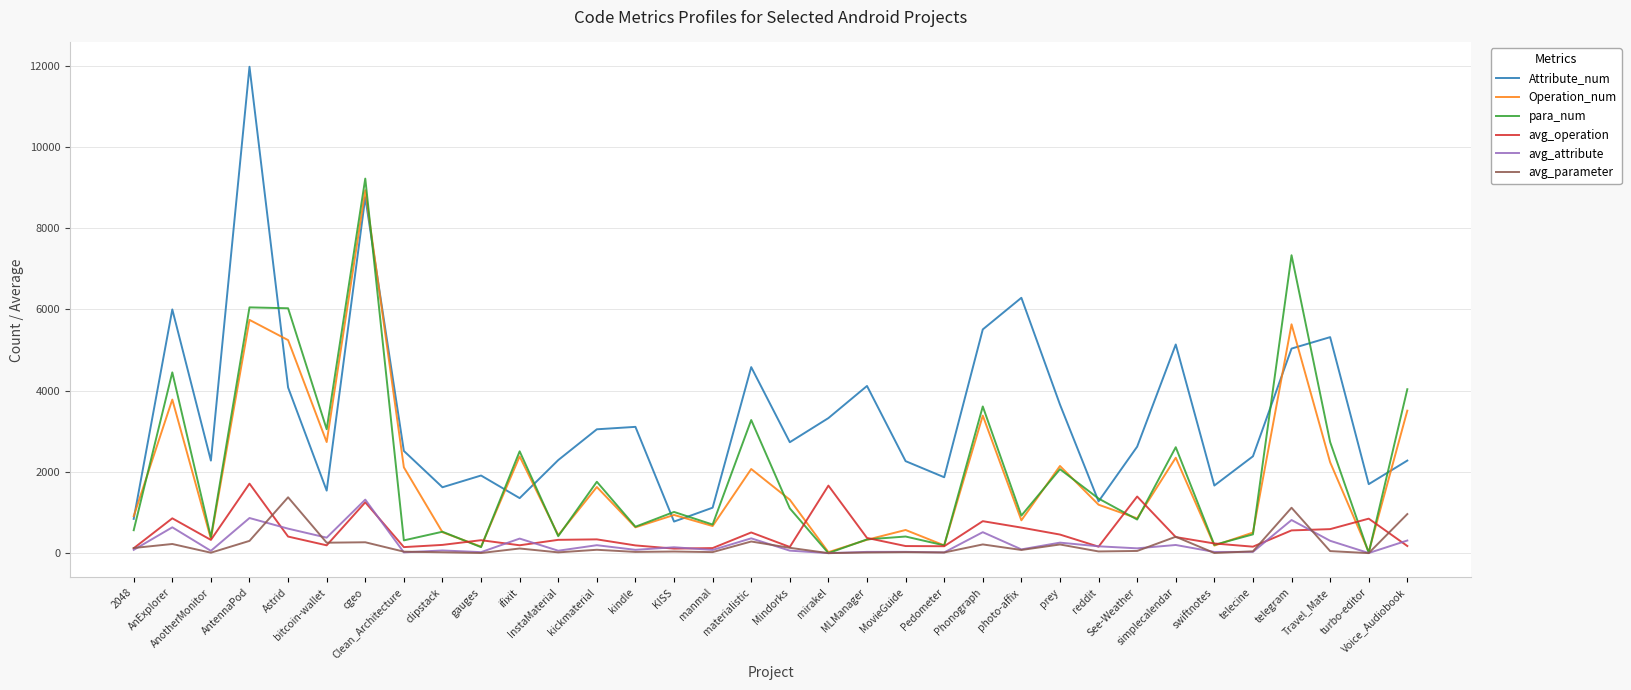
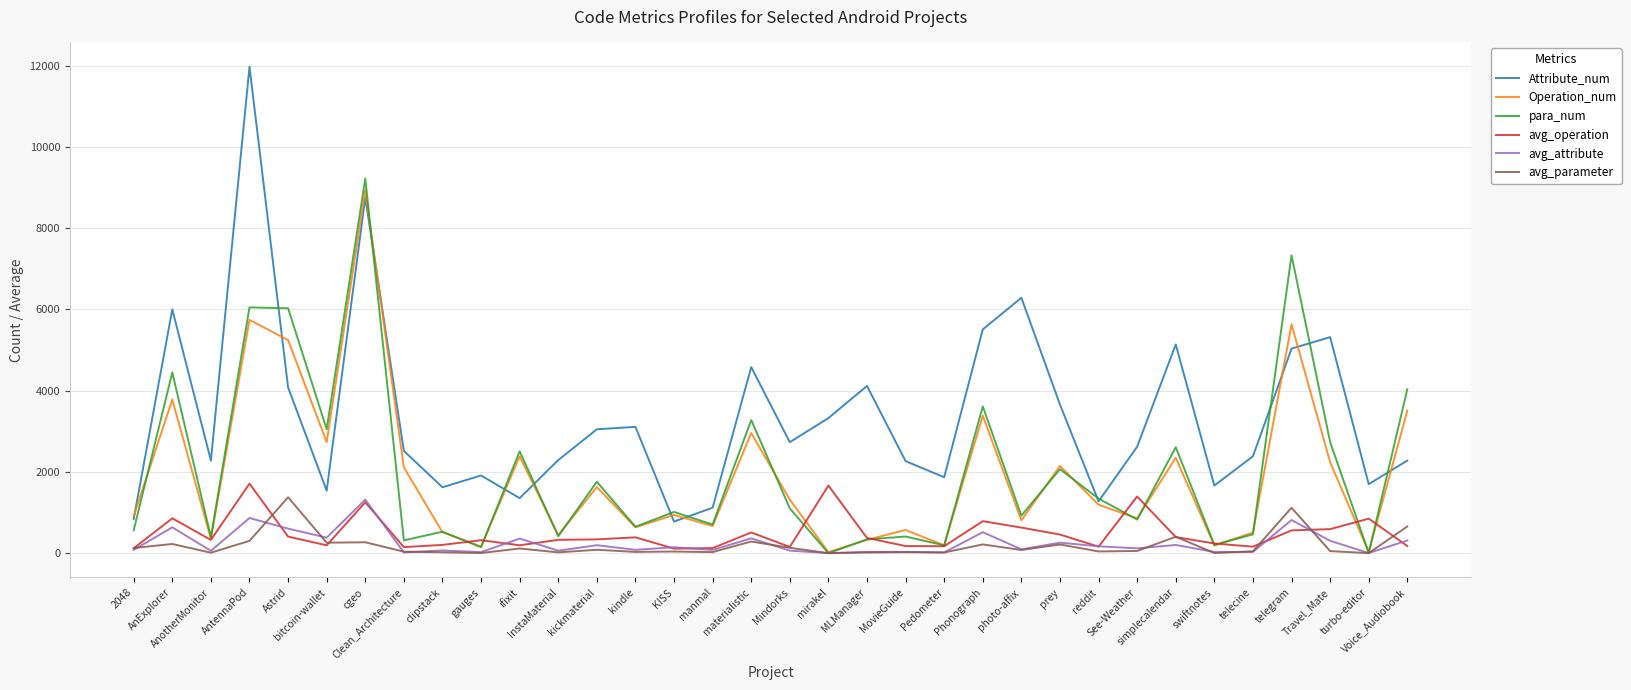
avg_operation, kindle: 200 -> 400
Operation_num, materialistic: 2100 -> 3000
avg_parameter, Voice_Audiobook: 1000 -> 700
